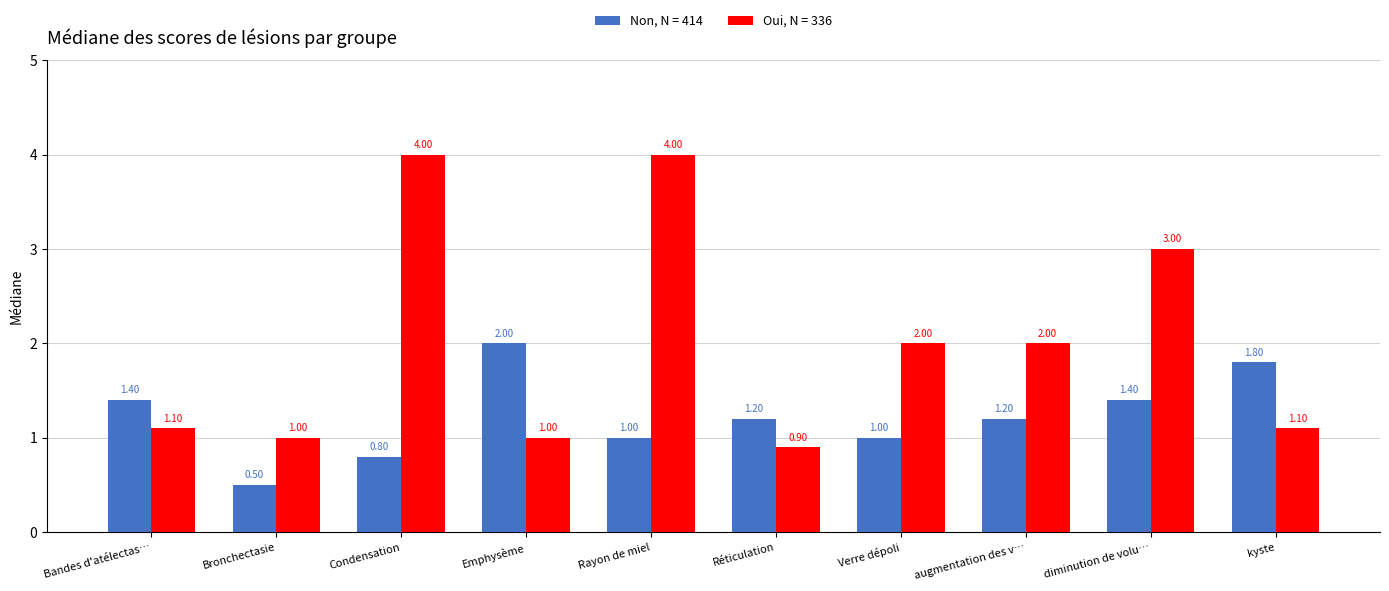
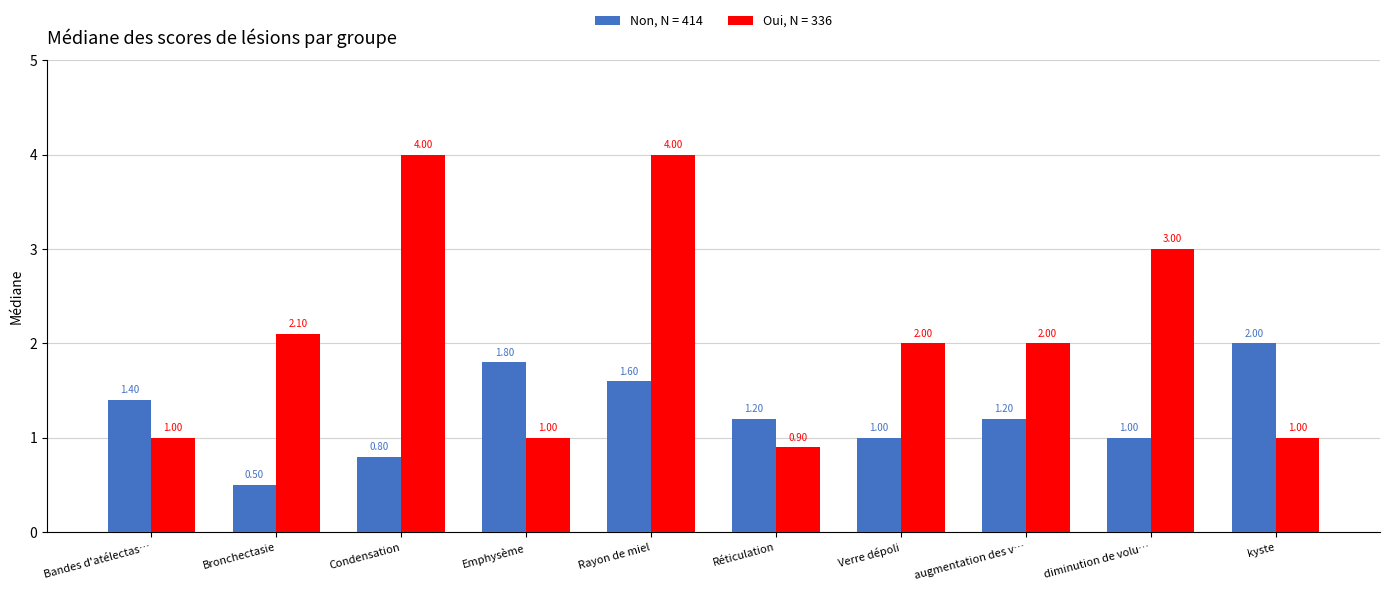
Oui, N = 336, Bandes d'atélectas…: 1.10 -> 1.00
Oui, N = 336, Bronchectasie: 1.00 -> 2.10
Non, N = 414, Emphysème: 2.00 -> 1.80
Non, N = 414, Rayon de miel: 1.00 -> 1.60
Non, N = 414, diminution de volu…: 1.40 -> 1.00
Non, N = 414, kyste: 1.80 -> 2.00
Oui, N = 336, kyste: 1.10 -> 1.00
